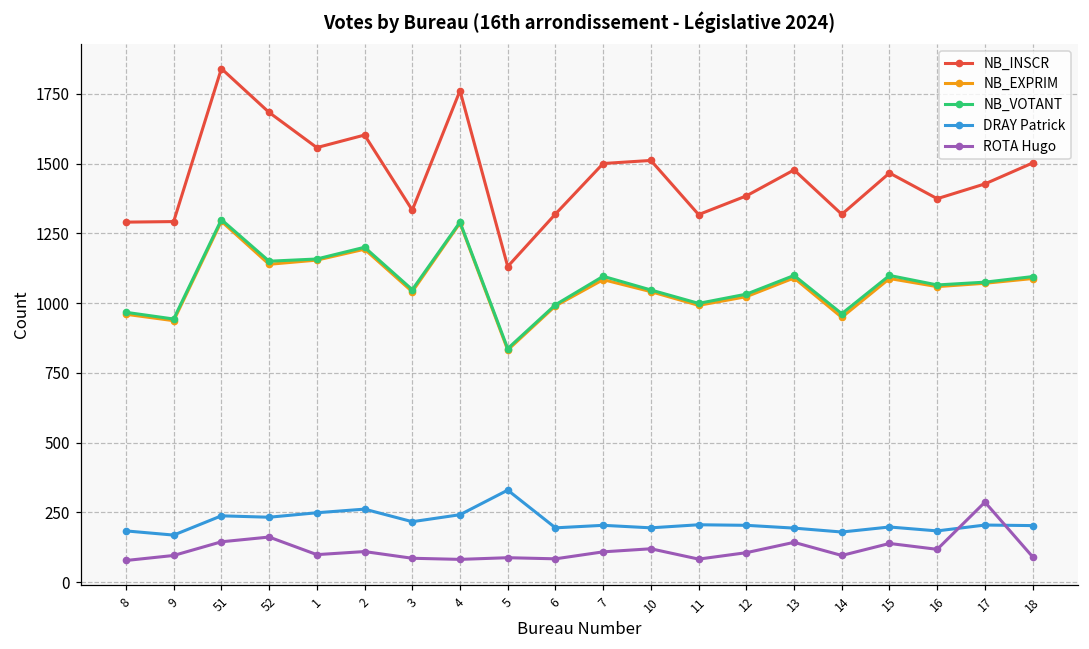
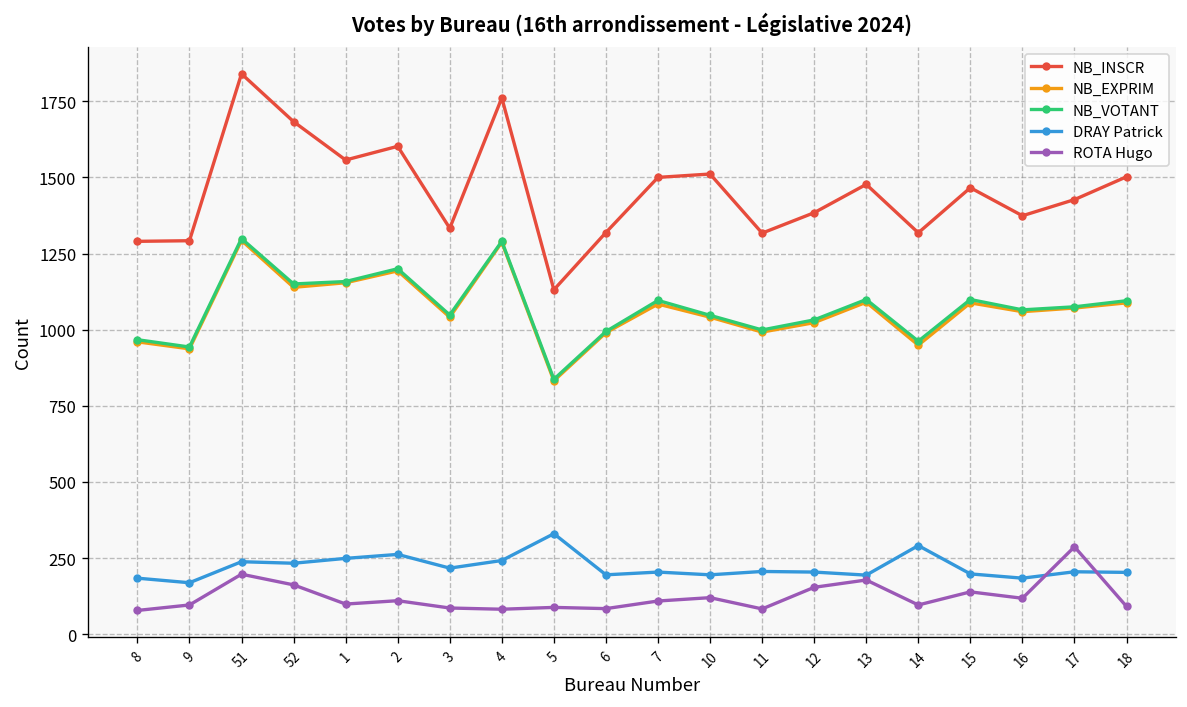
ROTA Hugo, 51: 150 -> 200
ROTA Hugo, 12: 110 -> 150
ROTA Hugo, 13: 140 -> 180
DRAY Patrick, 14: 180 -> 290
